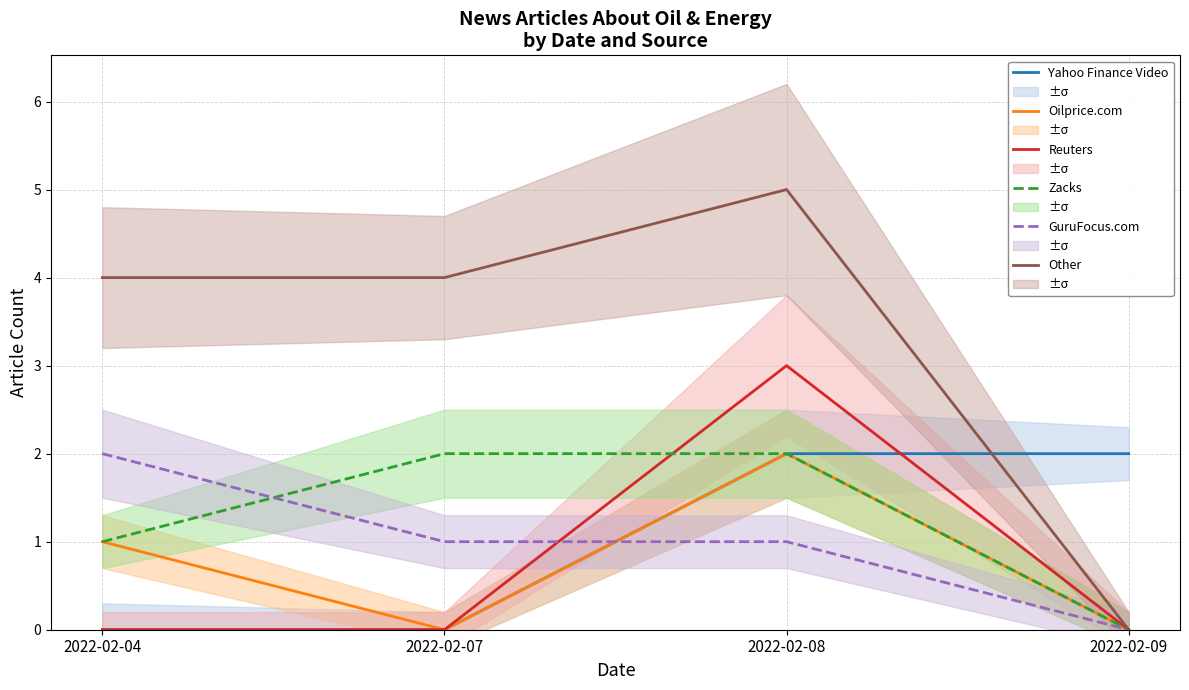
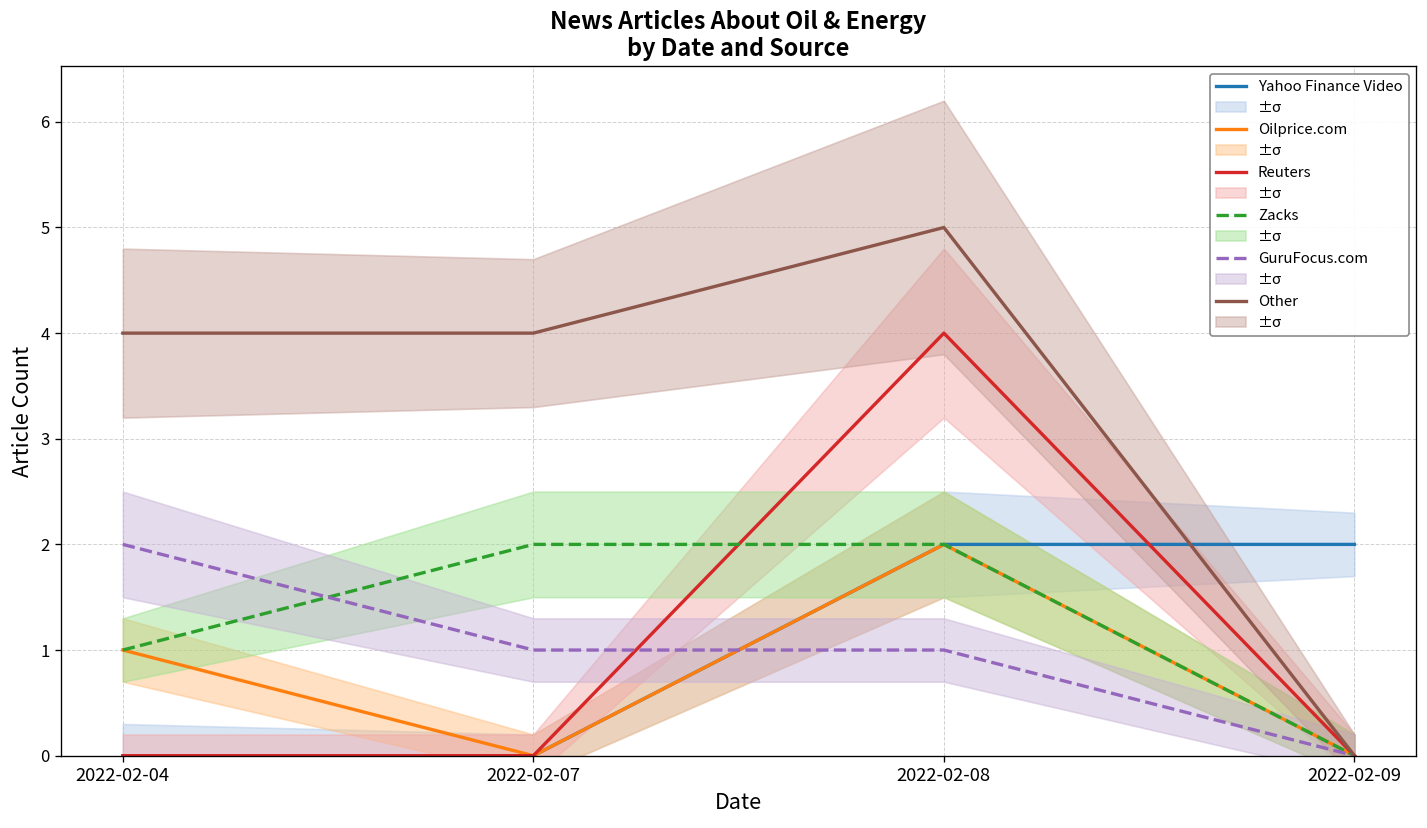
Reuters, 2022-02-08: 3 -> 4
